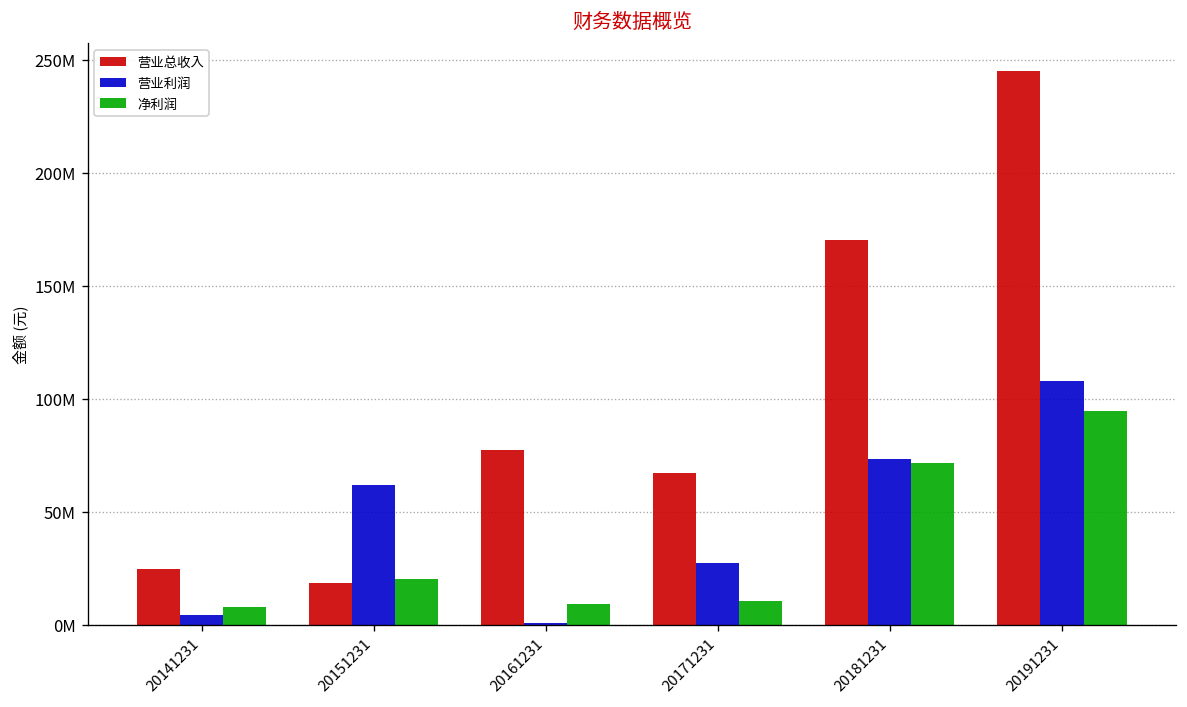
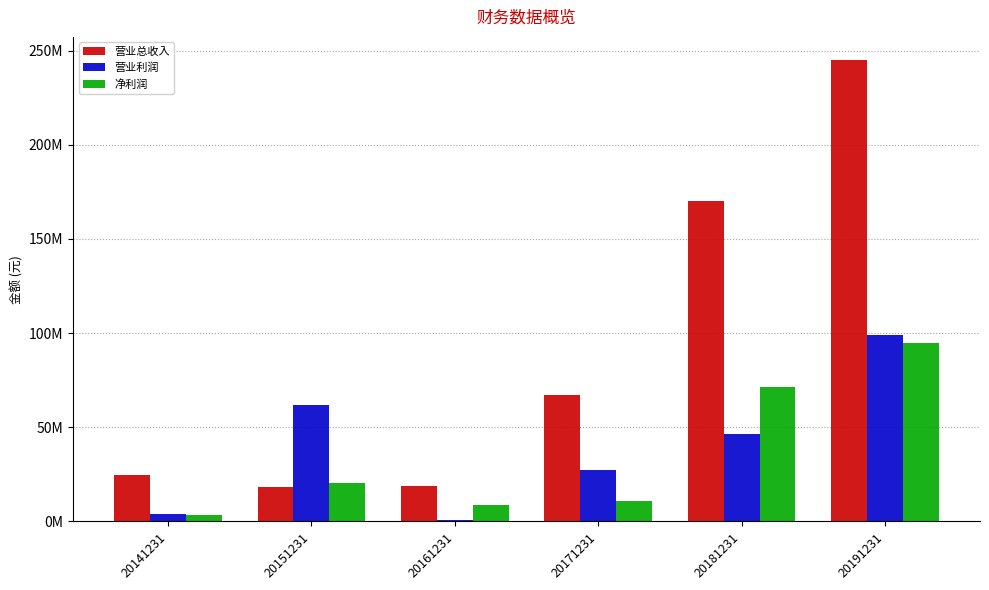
净利润, 20141231: 8000000 -> 3000000
营业总收入, 20161231: 77000000 -> 19000000
营业利润, 20181231: 73000000 -> 46000000
营业利润, 20191231: 108000000 -> 99000000
